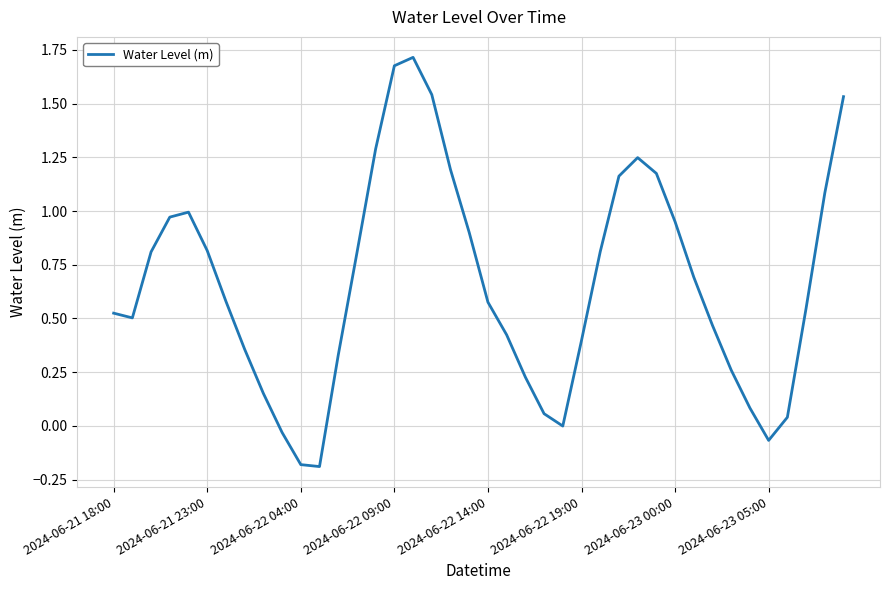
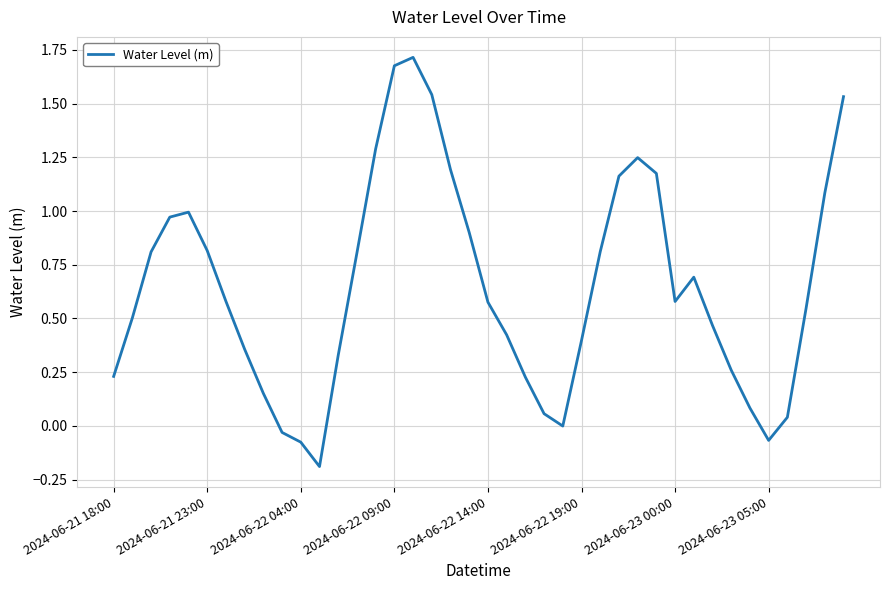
2024-06-21 18:00: 0.52 -> 0.23
2024-06-22 04:00: -0.18 -> -0.08
2024-06-23 00:00: 0.95 -> 0.58
